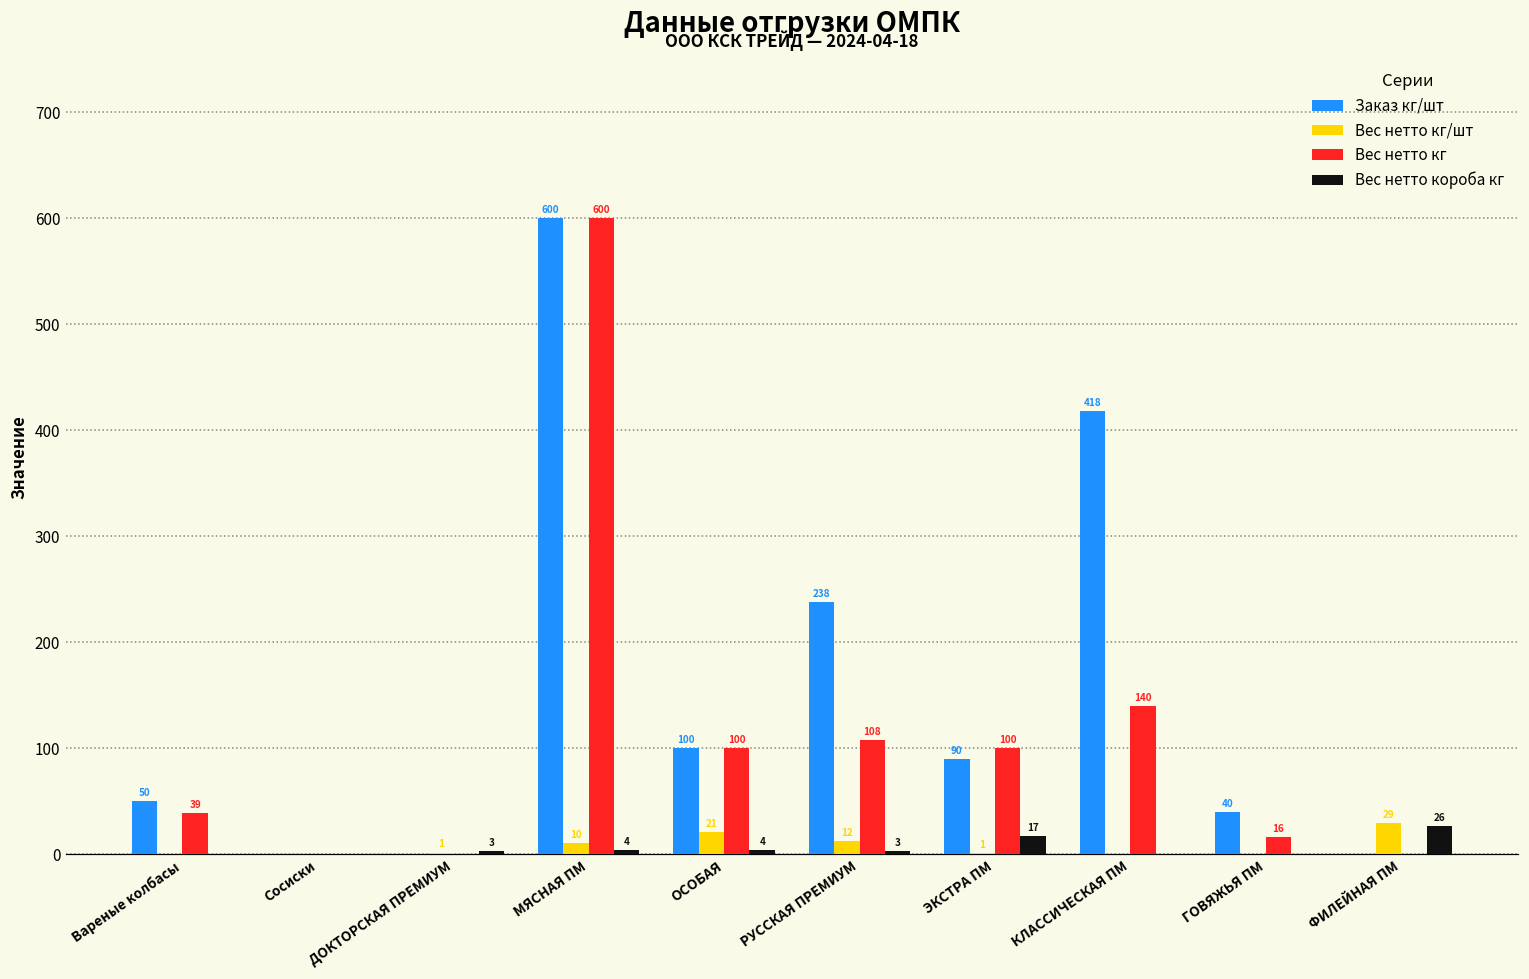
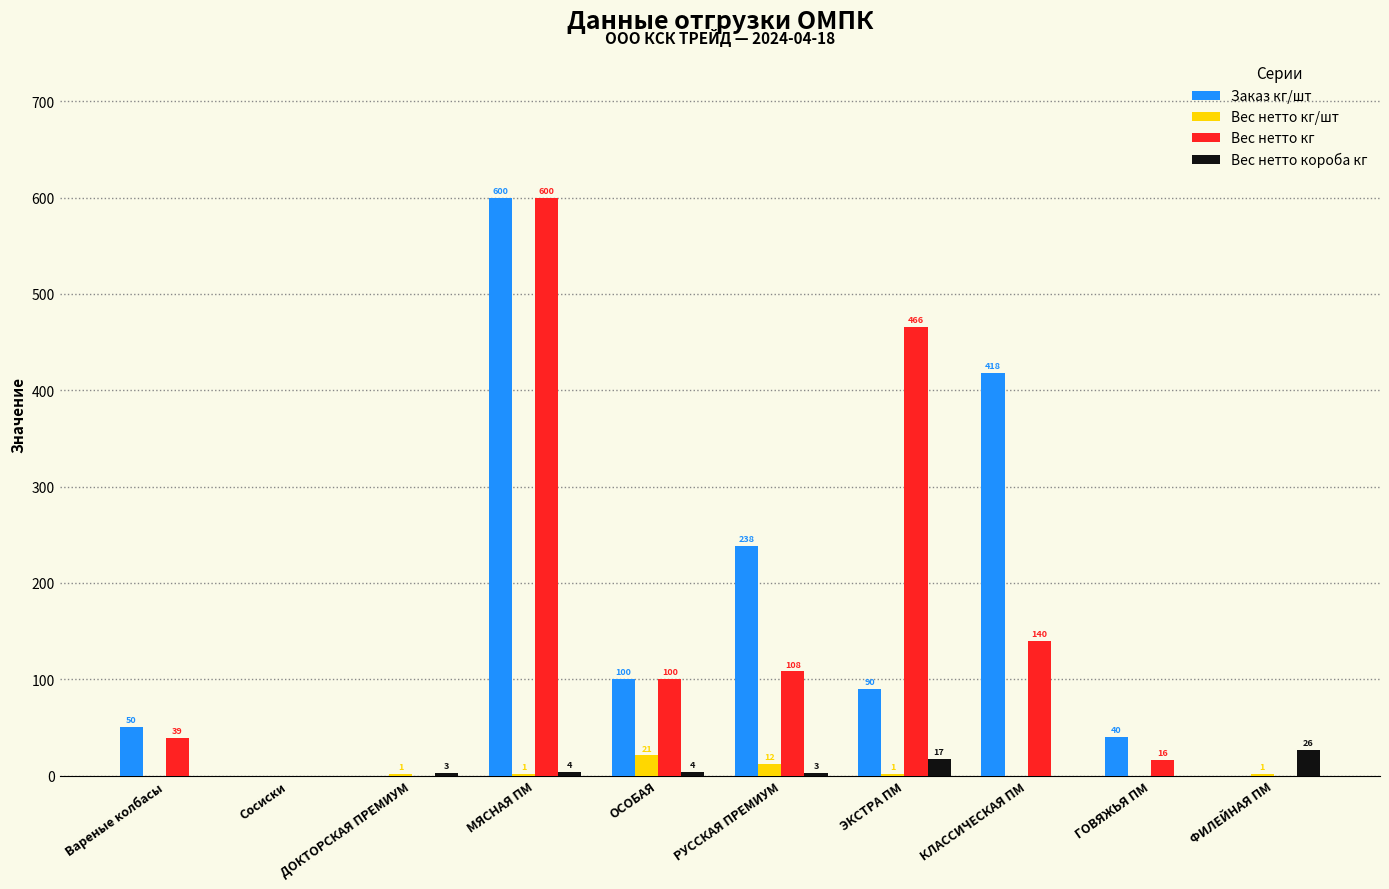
Вес нетто кг/шт, МЯСНАЯ ПМ: 10 -> 1
Вес нетто кг, ЭКСТРА ПМ: 100 -> 466
Вес нетто кг/шт, ФИЛЕЙНАЯ ПМ: 29 -> 1
